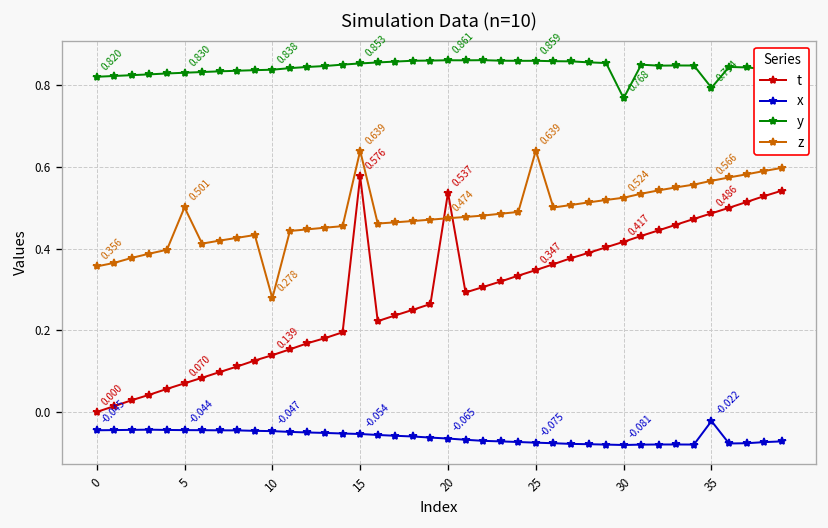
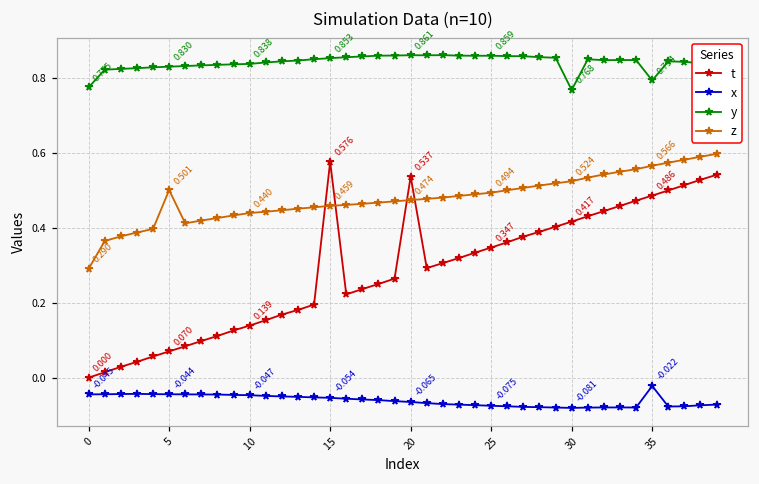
y, 0: 0.820 -> 0.775
z, 0: 0.356 -> 0.290
z, 10: 0.278 -> 0.440
z, 15: 0.639 -> 0.459
z, 25: 0.639 -> 0.494
